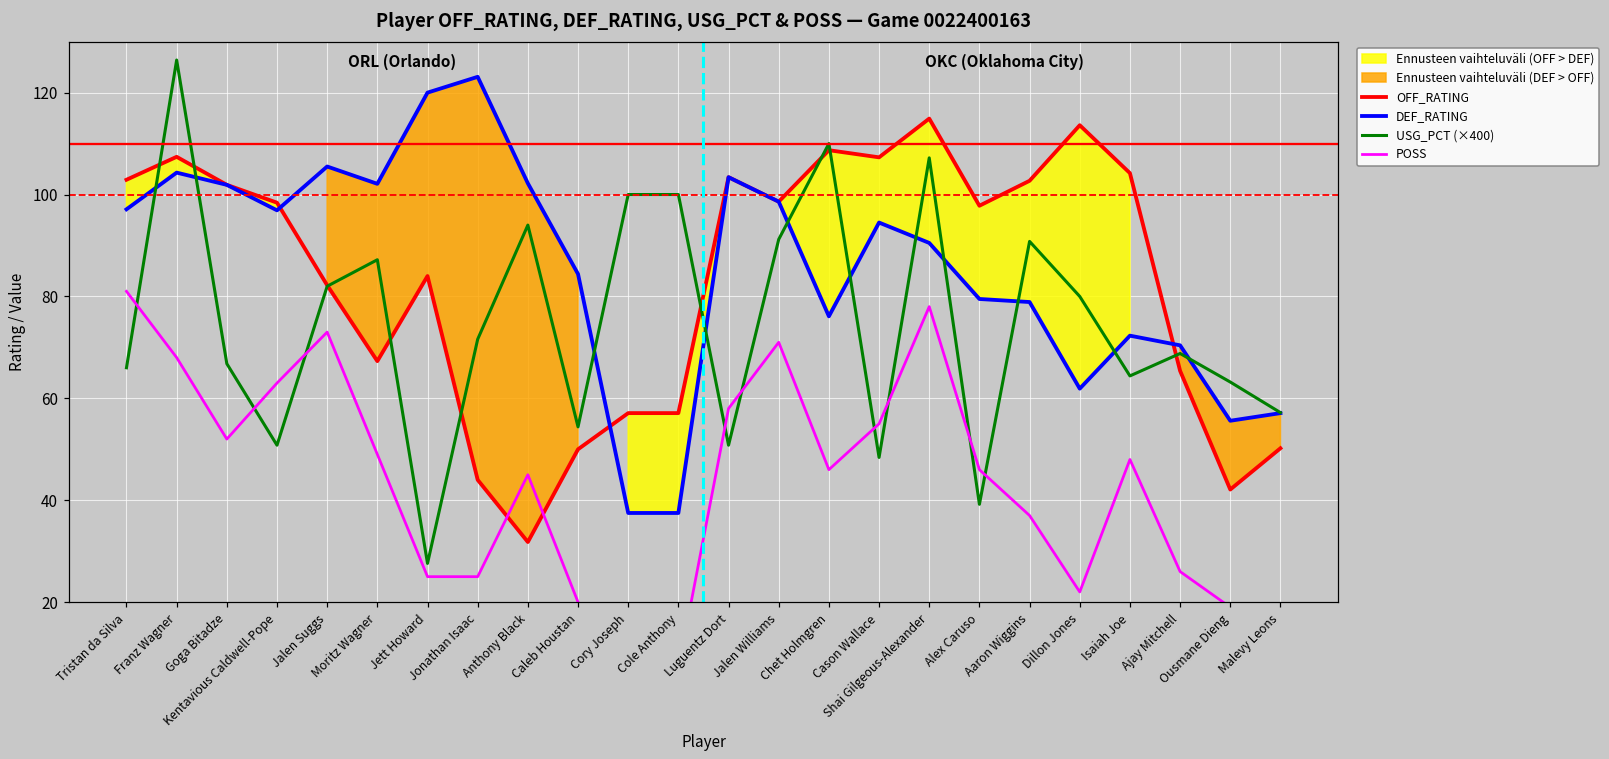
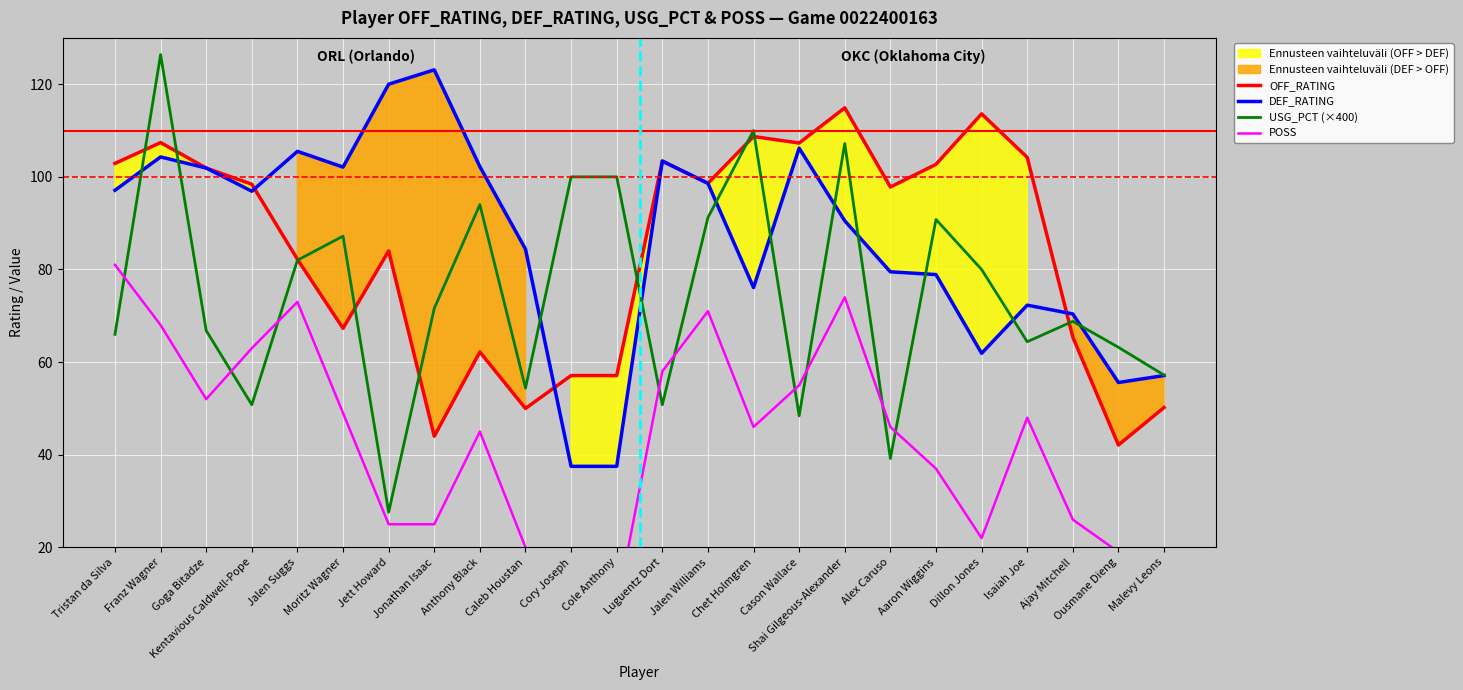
OFF_RATING, Anthony Black: 32 -> 62
DEF_RATING, Cason Wallace: 95 -> 106
POSS, Shai Gilgeous-Alexander: 78 -> 74
